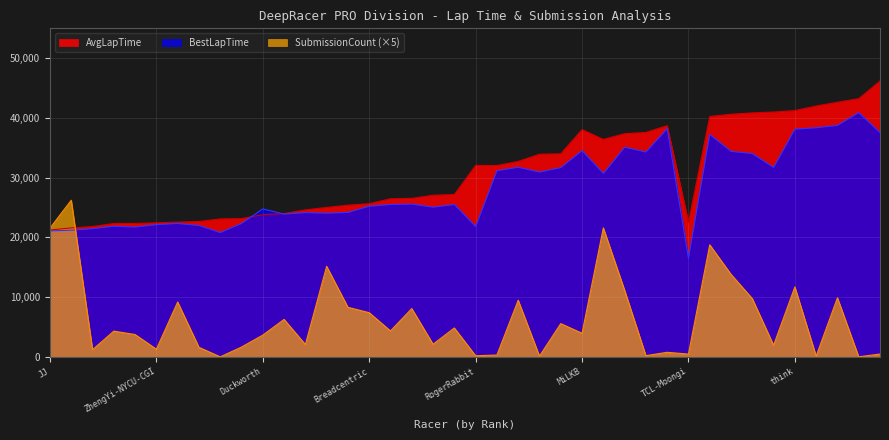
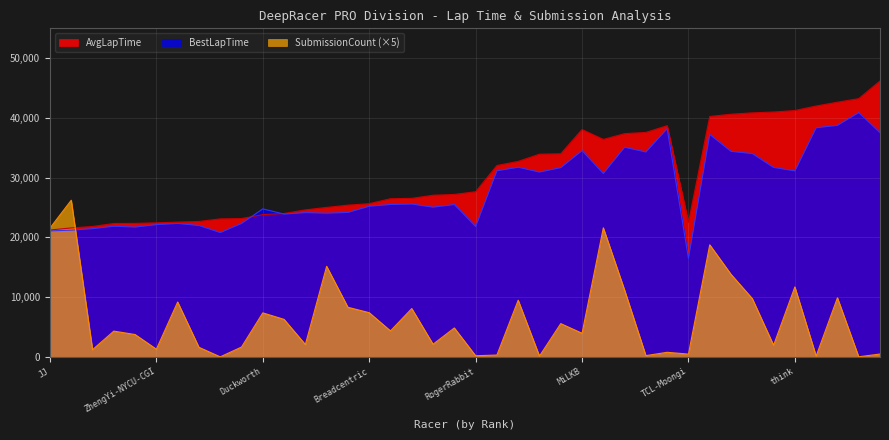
SubmissionCount (×5), Duckworth: 4,000 -> 7,000
AvgLapTime, RogerRabbit: 32,000 -> 28,000
BestLapTime, think: 38,000 -> 31,000
